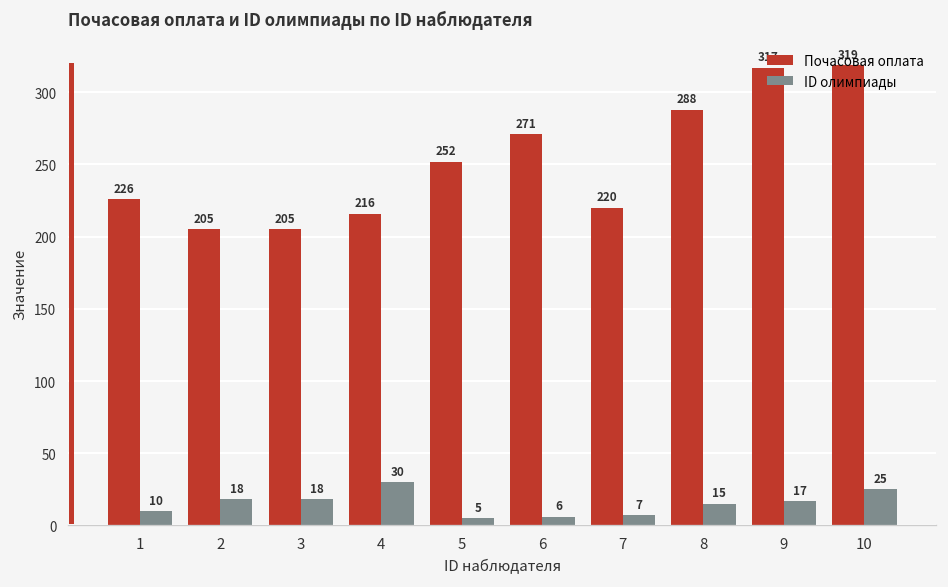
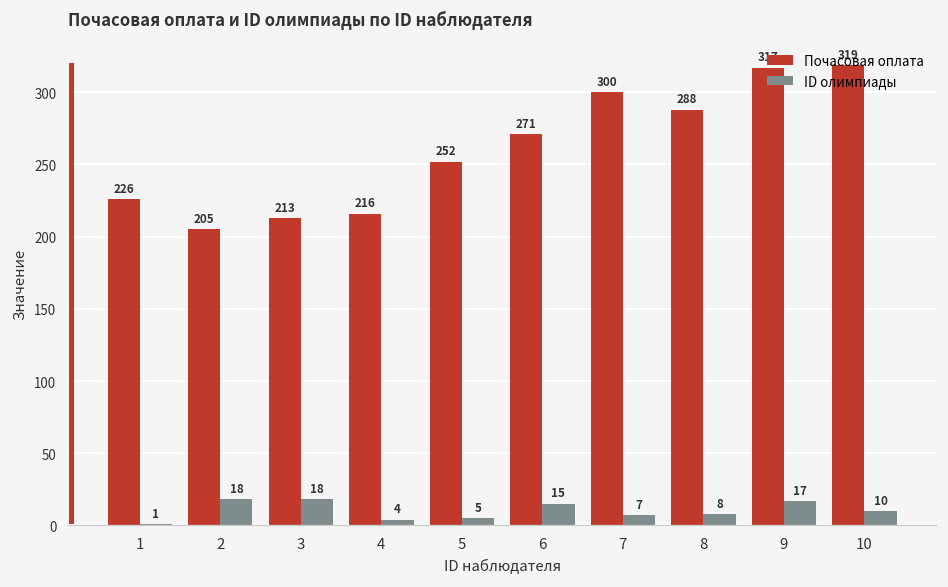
ID олимпиады, 1: 10 -> 1
Почасовая оплата, 3: 205 -> 213
ID олимпиады, 4: 30 -> 4
ID олимпиады, 6: 6 -> 15
Почасовая оплата, 7: 220 -> 300
ID олимпиады, 8: 15 -> 8
ID олимпиады, 10: 25 -> 10
